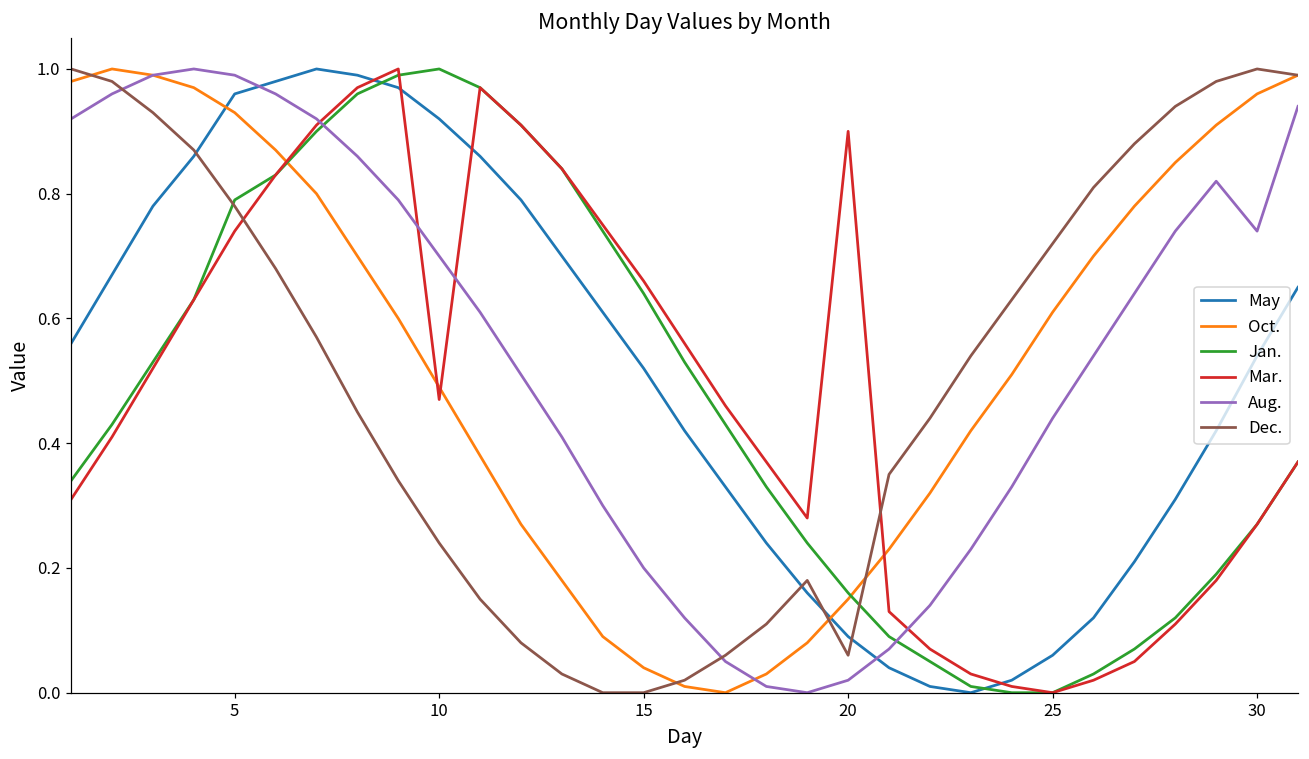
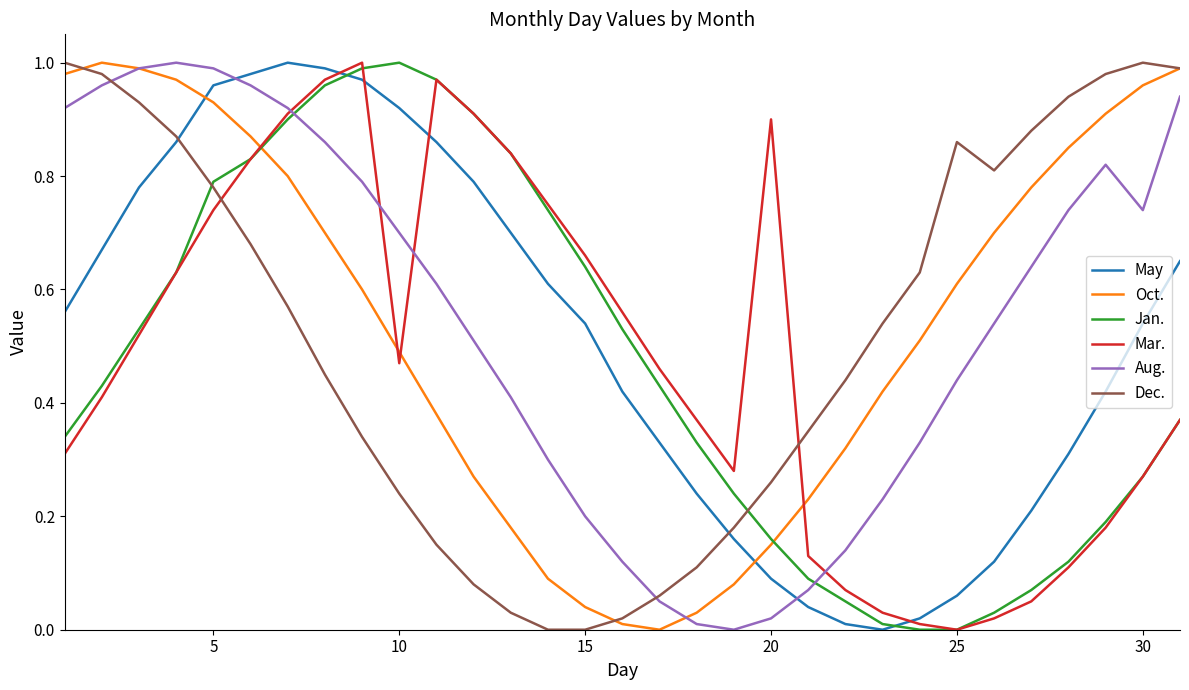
May, 15: 0.52 -> 0.54
Dec., 20: 0.06 -> 0.26
Dec., 25: 0.72 -> 0.86
